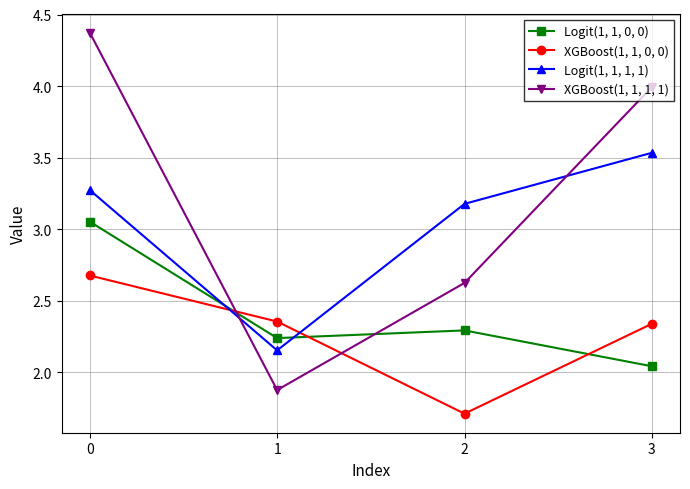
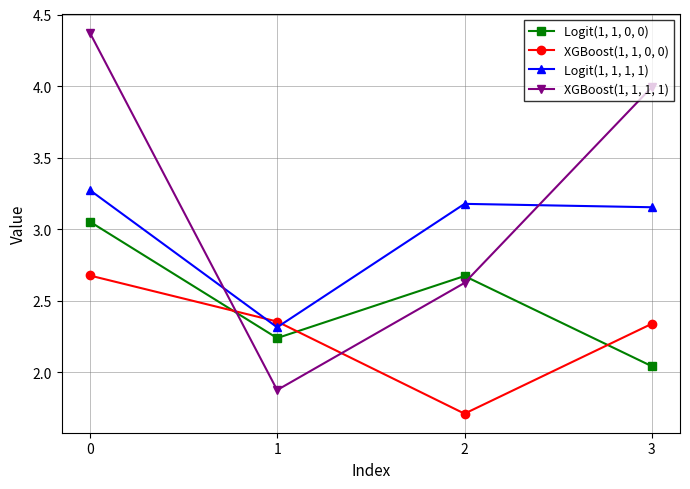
Logit(1, 1, 1, 1), 1: 2.15 -> 2.32
Logit(1, 1, 0, 0), 2: 2.29 -> 2.67
Logit(1, 1, 1, 1), 3: 3.53 -> 3.15
